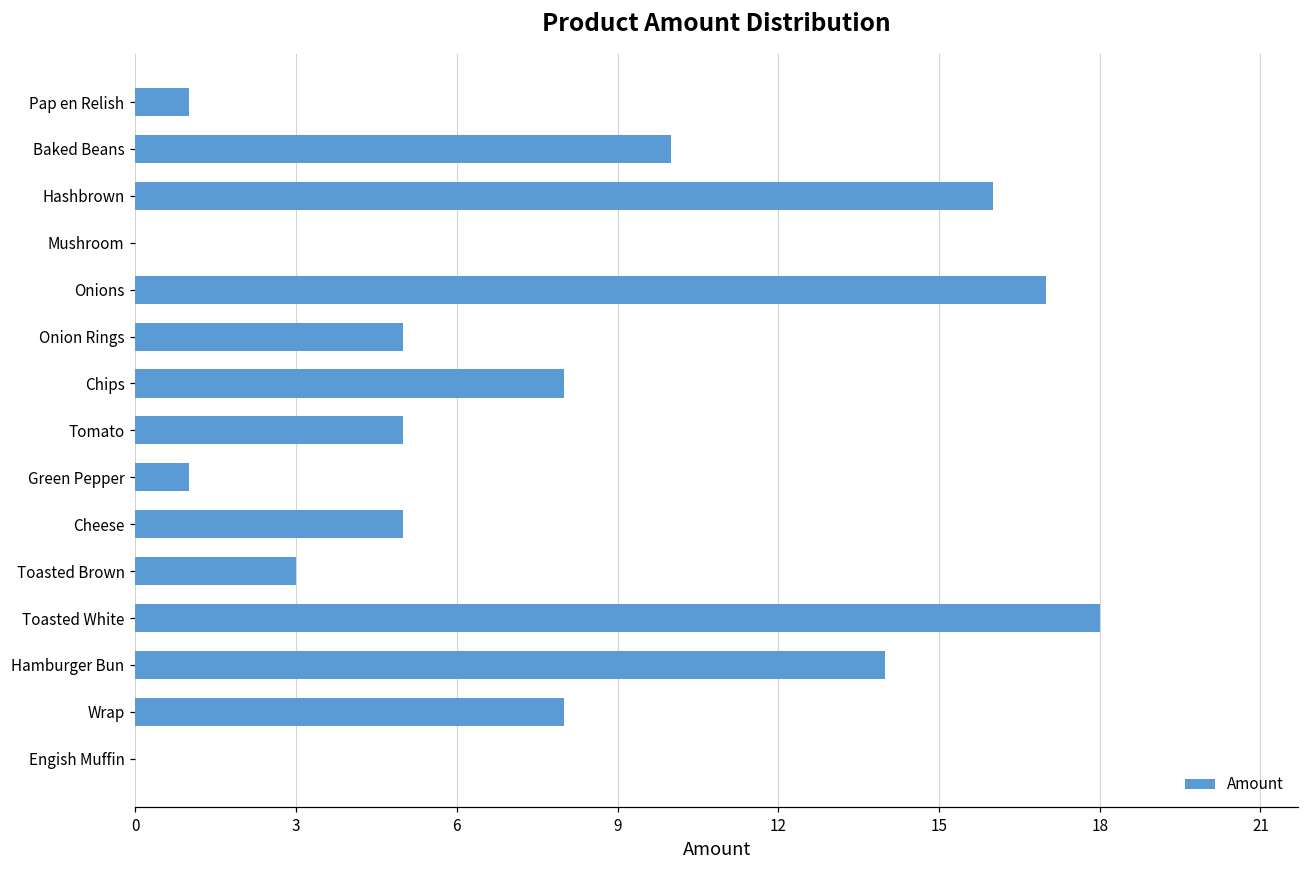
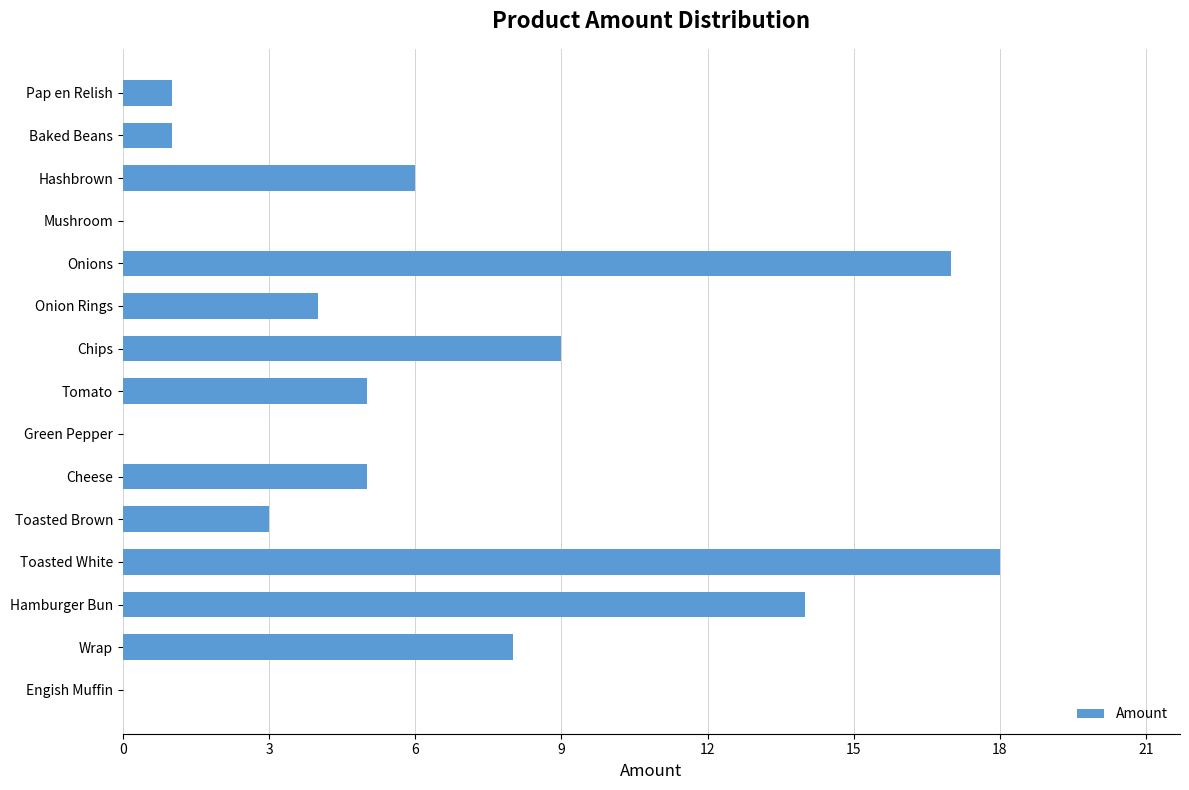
Baked Beans: 10 -> 1
Hashbrown: 16 -> 6
Onion Rings: 5 -> 4
Chips: 8 -> 9
Green Pepper: 1 -> 0
